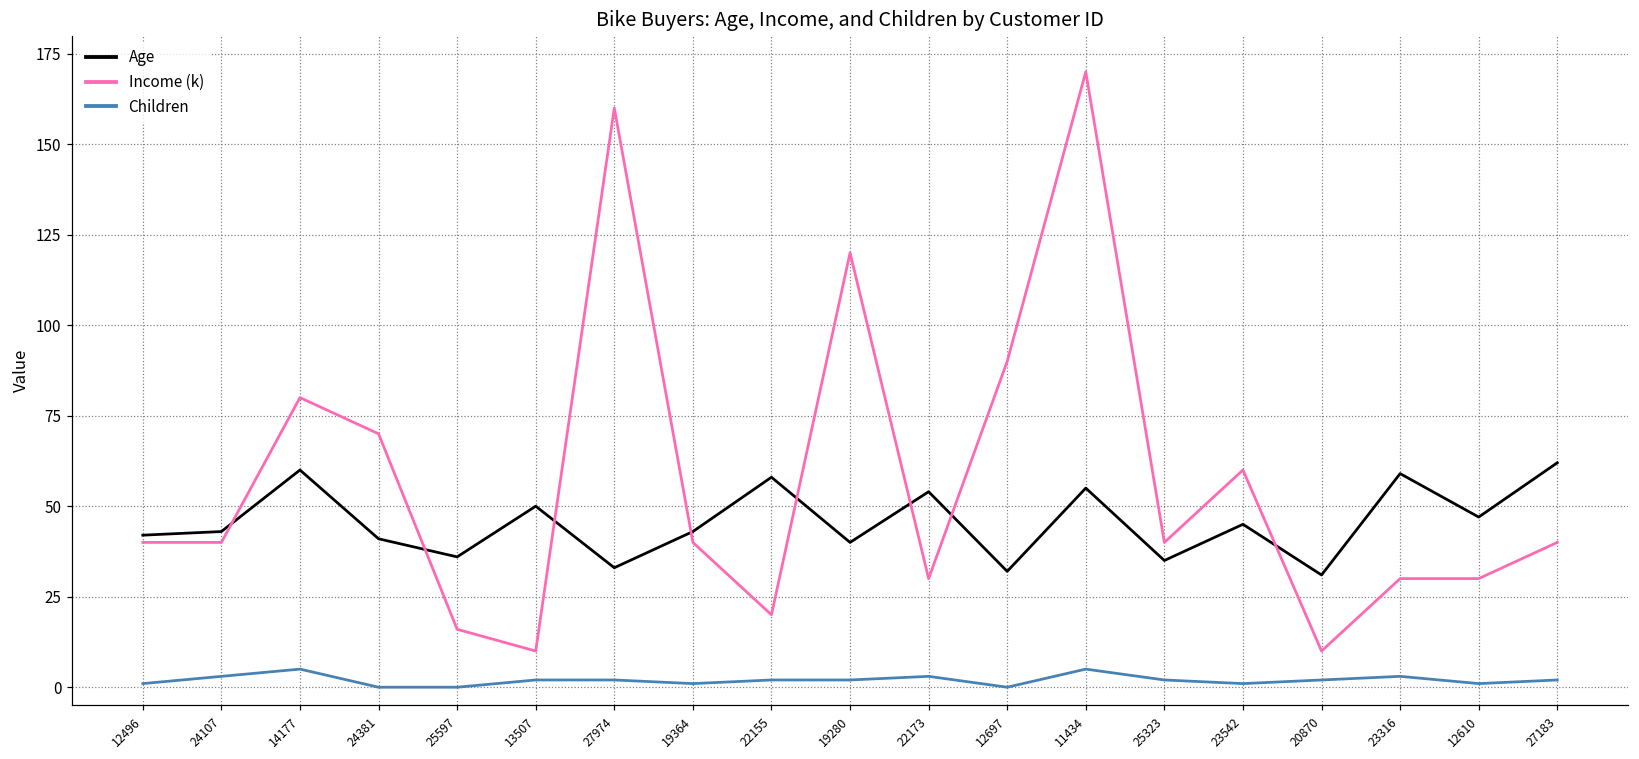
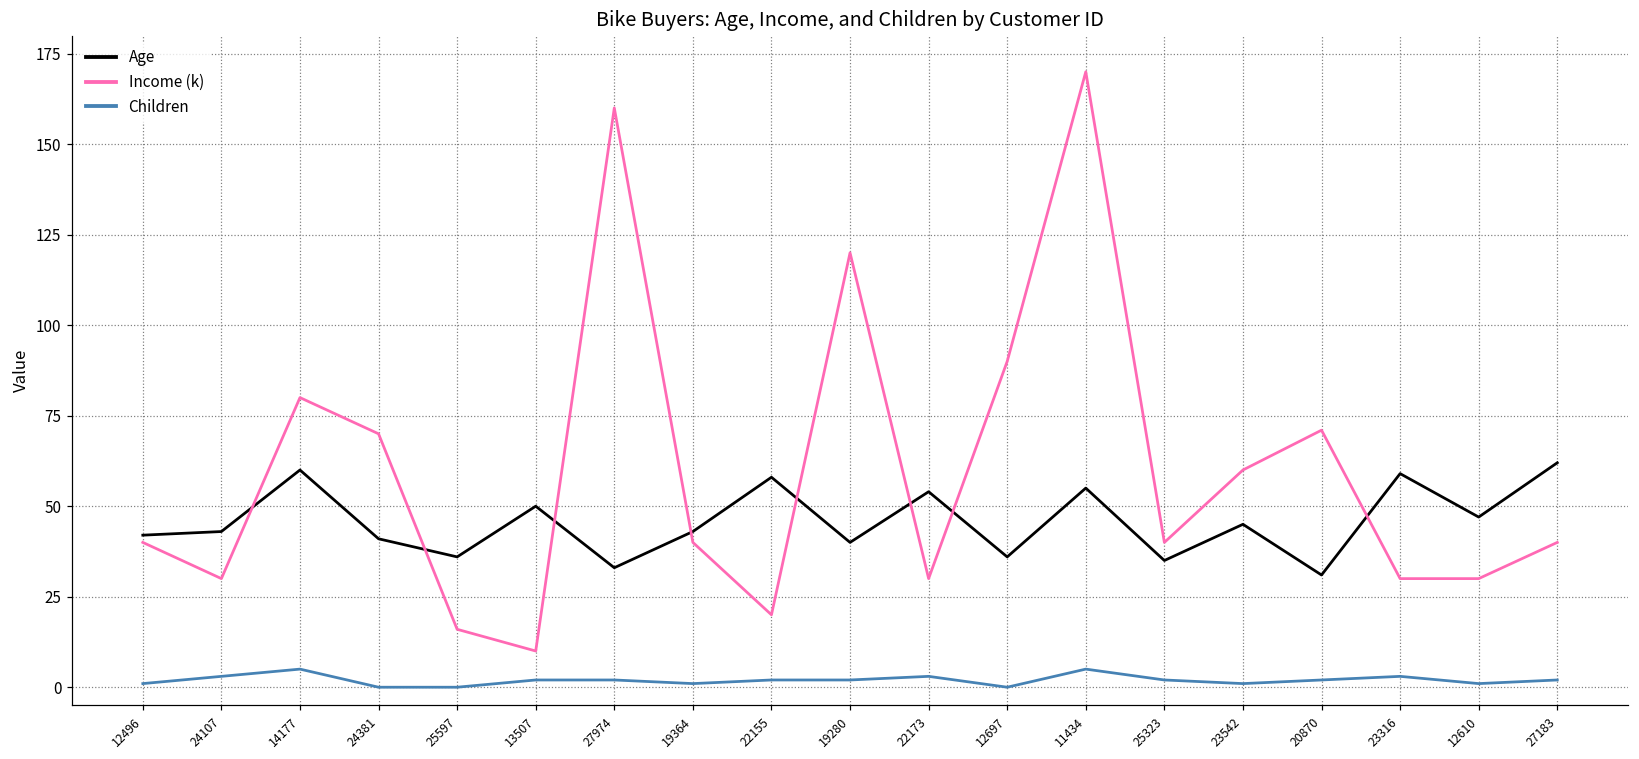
Income (k), 24107: 40 -> 30
Age, 12697: 32 -> 36
Income (k), 20870: 10 -> 71
